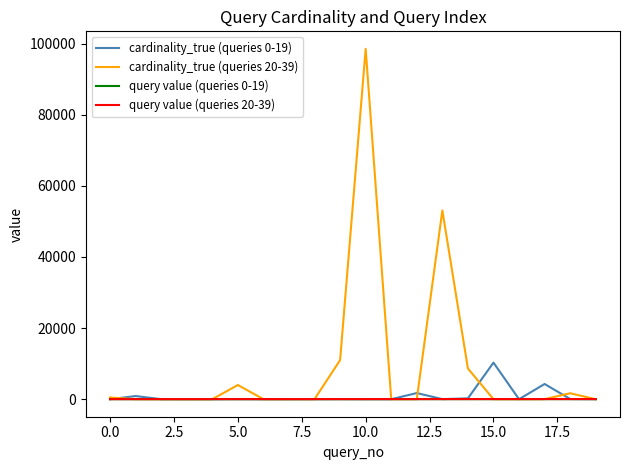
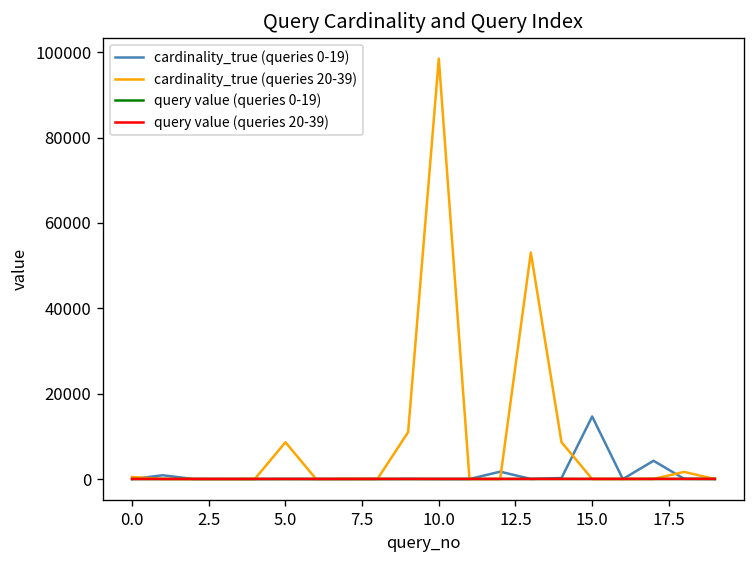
cardinality_true (queries 20-39), 5.0: 4000 -> 9000
cardinality_true (queries 0-19), 15.0: 10000 -> 15000
